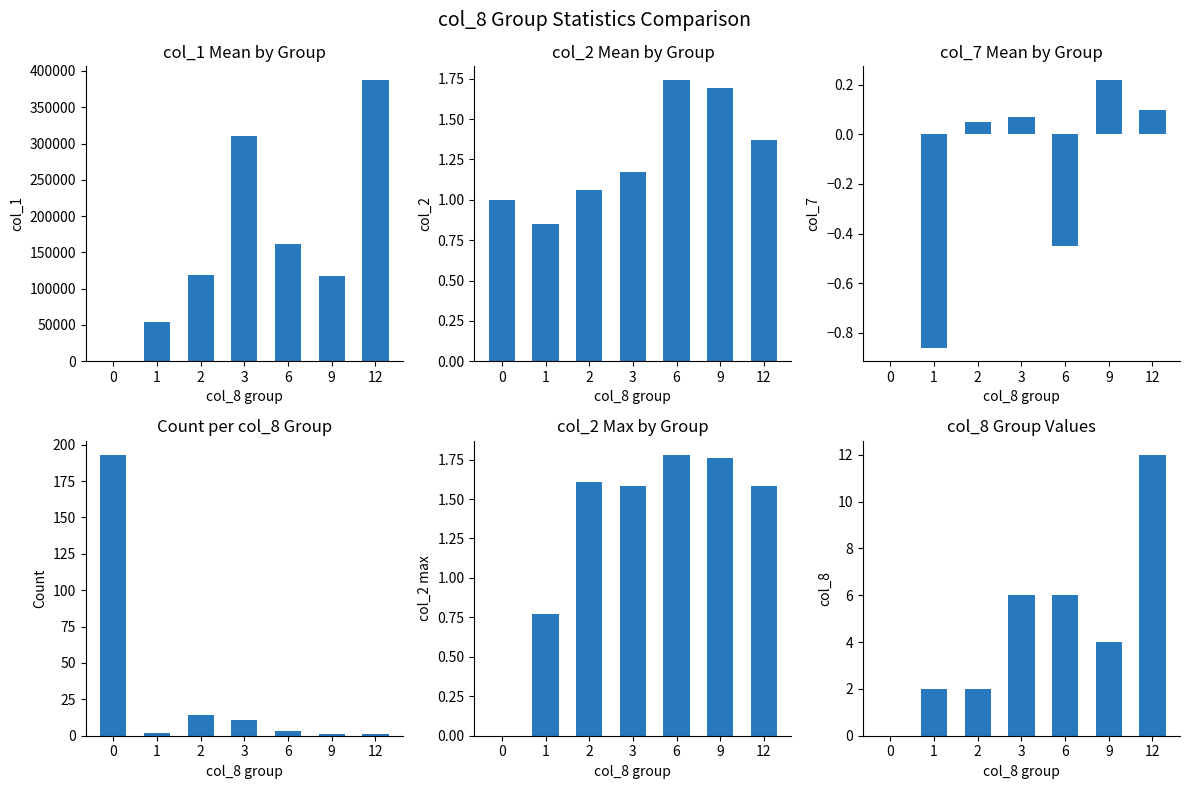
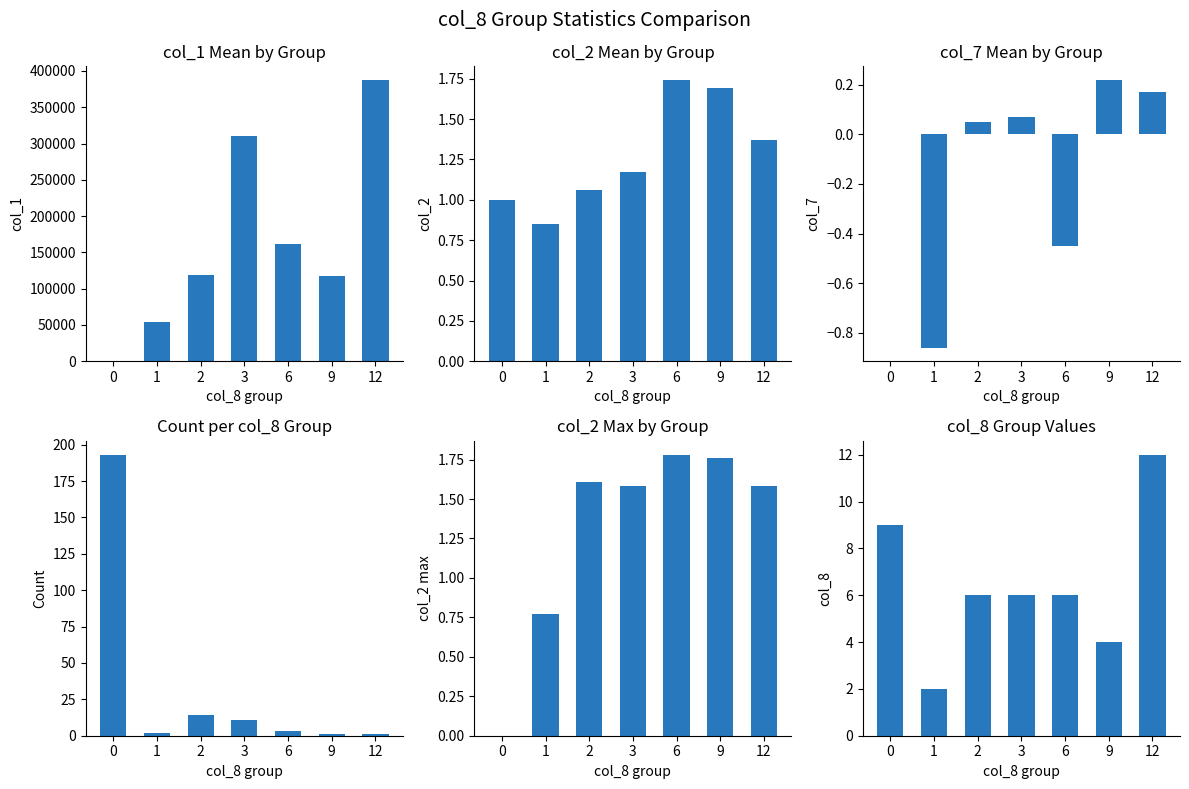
col_7 Mean by Group, 12: 0.10 -> 0.17
col_8 Group Values, 0: 0 -> 9
col_8 Group Values, 2: 2 -> 6
